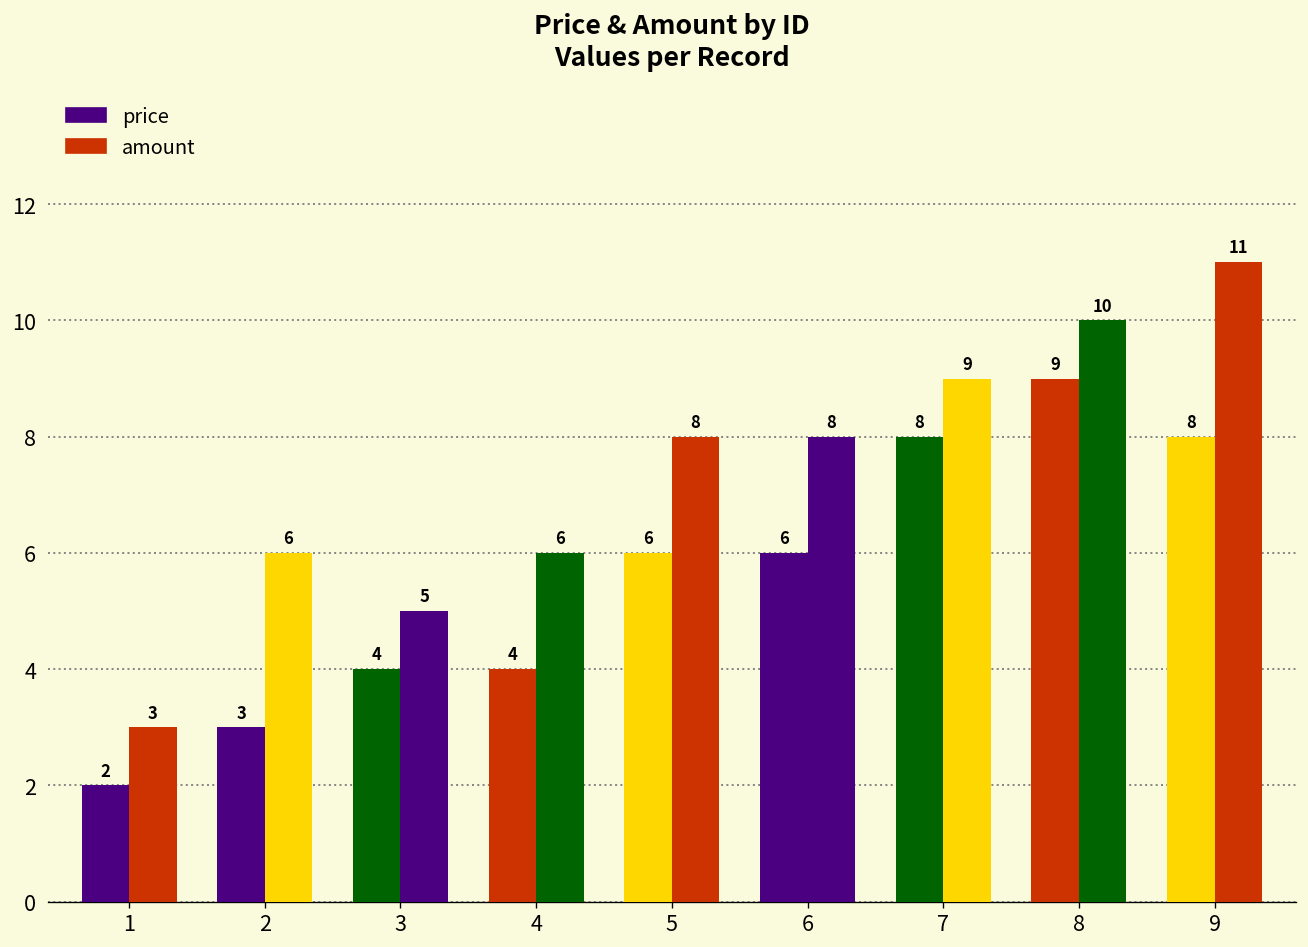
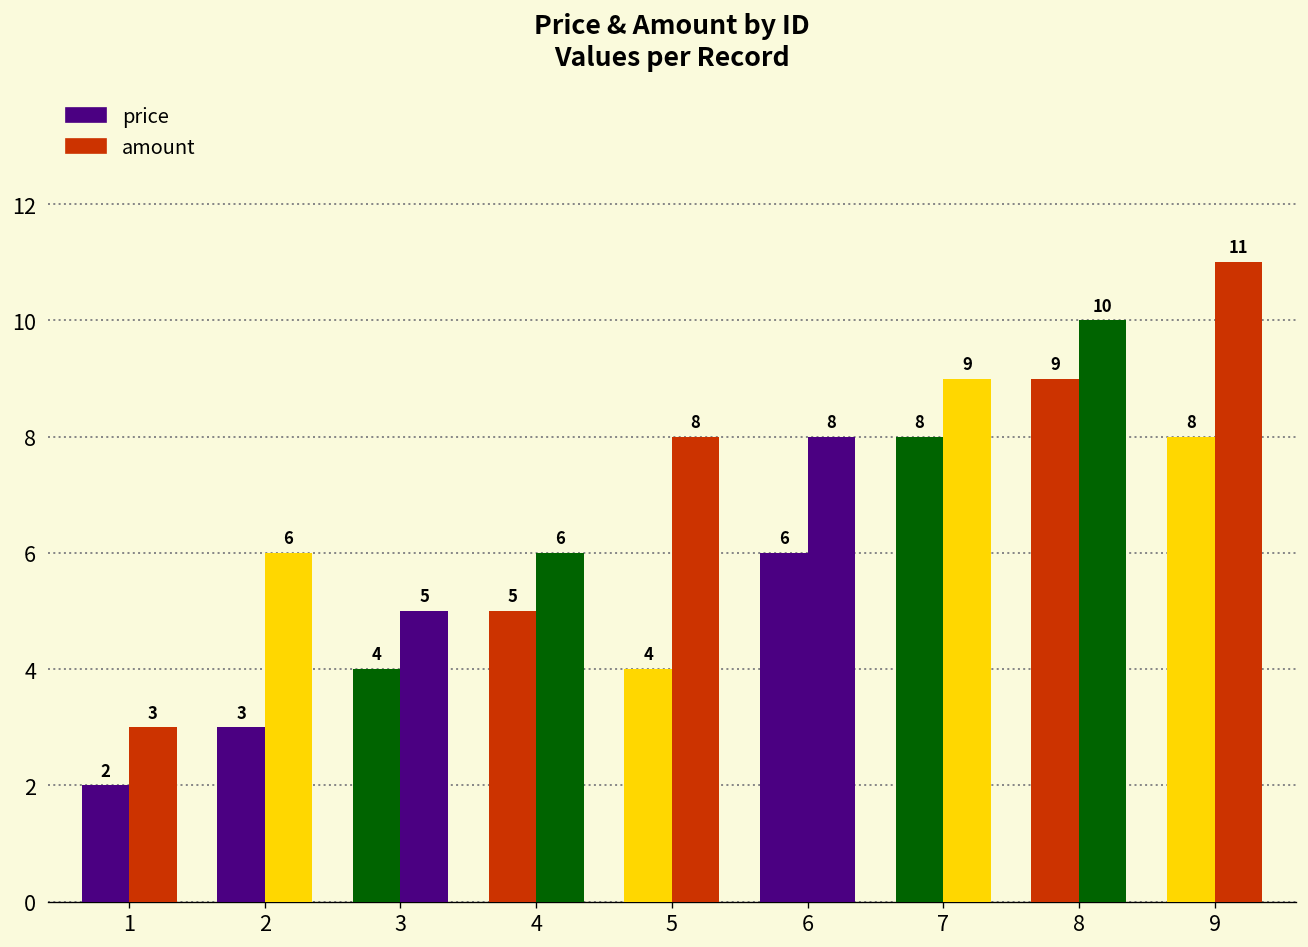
price, 4: 4 -> 5
price, 5: 6 -> 4
